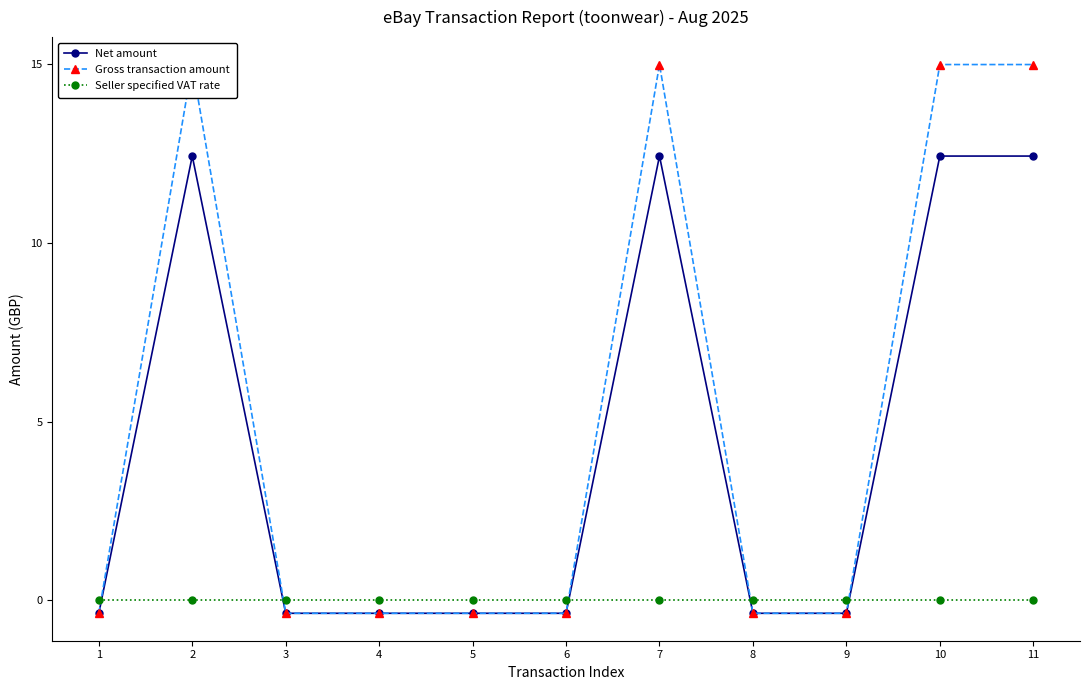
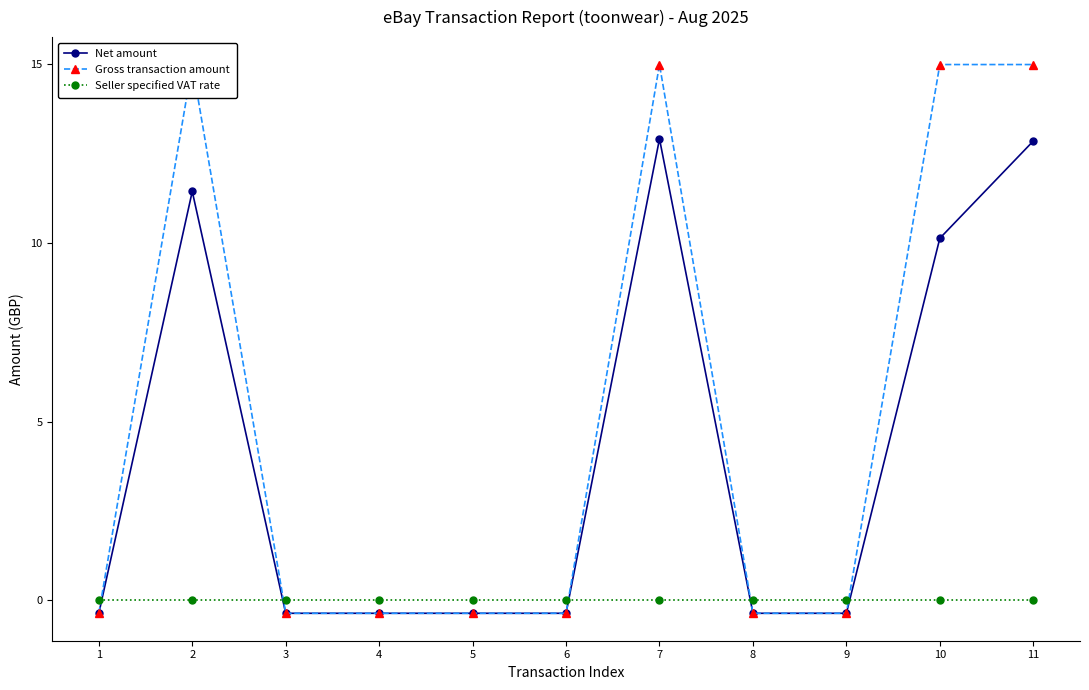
Net amount, 2: 12.4 -> 11.4
Net amount, 7: 12.4 -> 12.9
Net amount, 10: 12.4 -> 10.1
Net amount, 11: 12.4 -> 12.9
